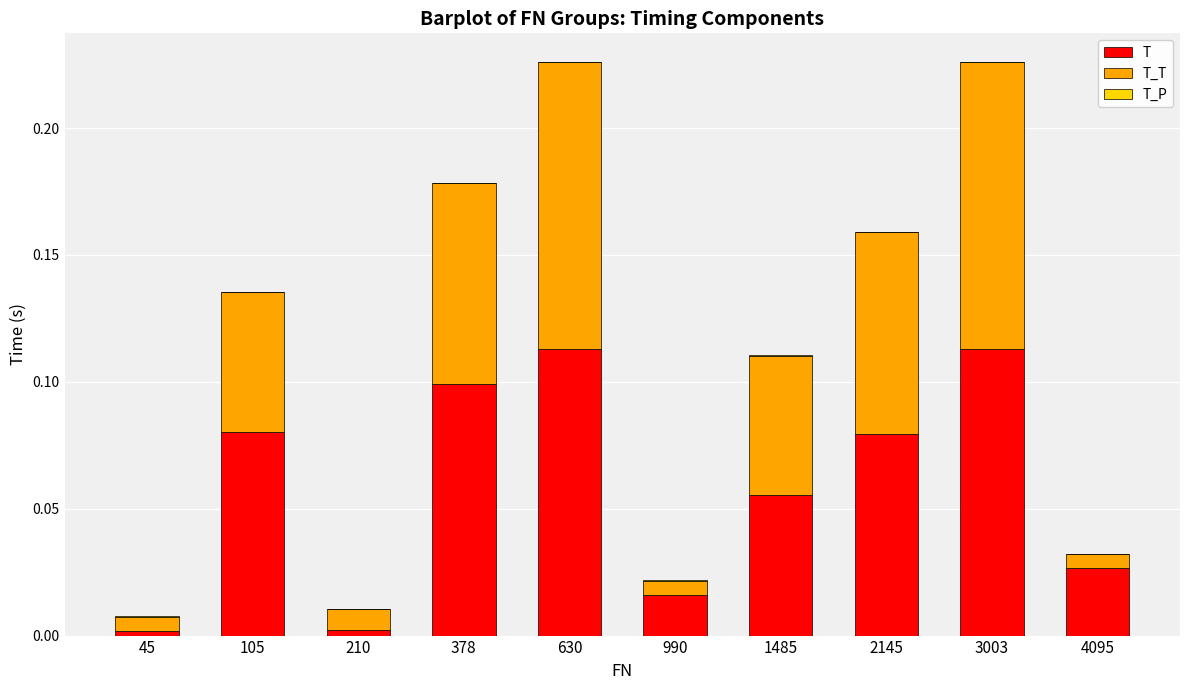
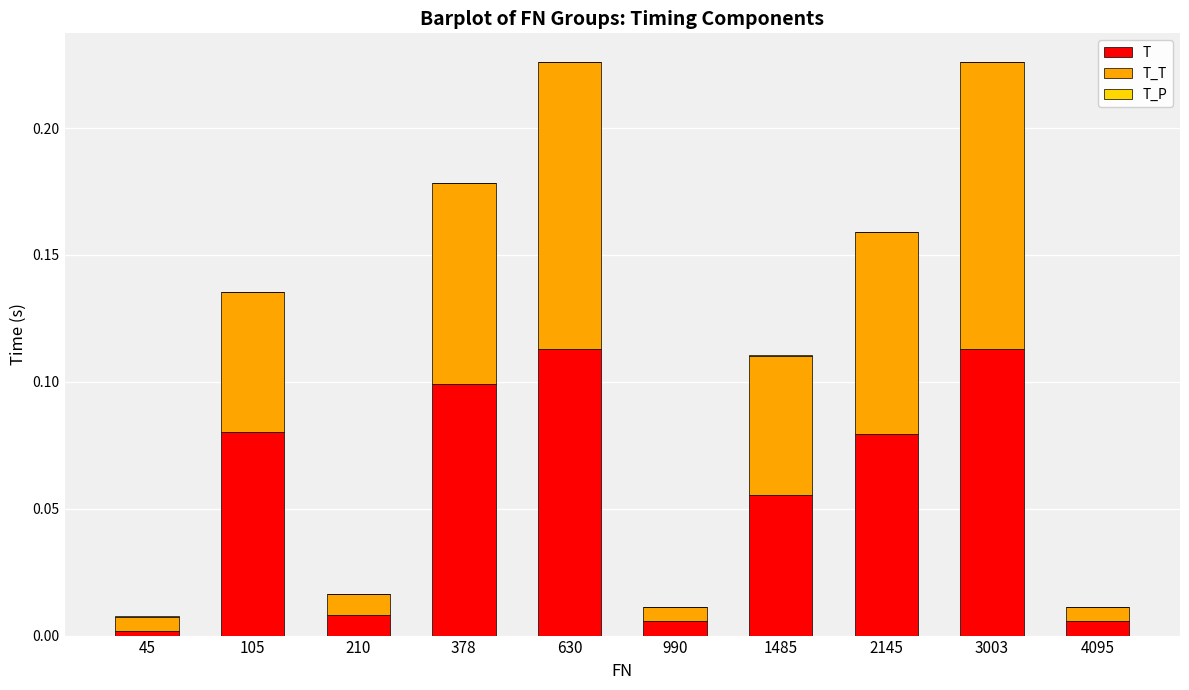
T, 210: 0.002 -> 0.008
T, 990: 0.016 -> 0.006
T, 4095: 0.027 -> 0.006
